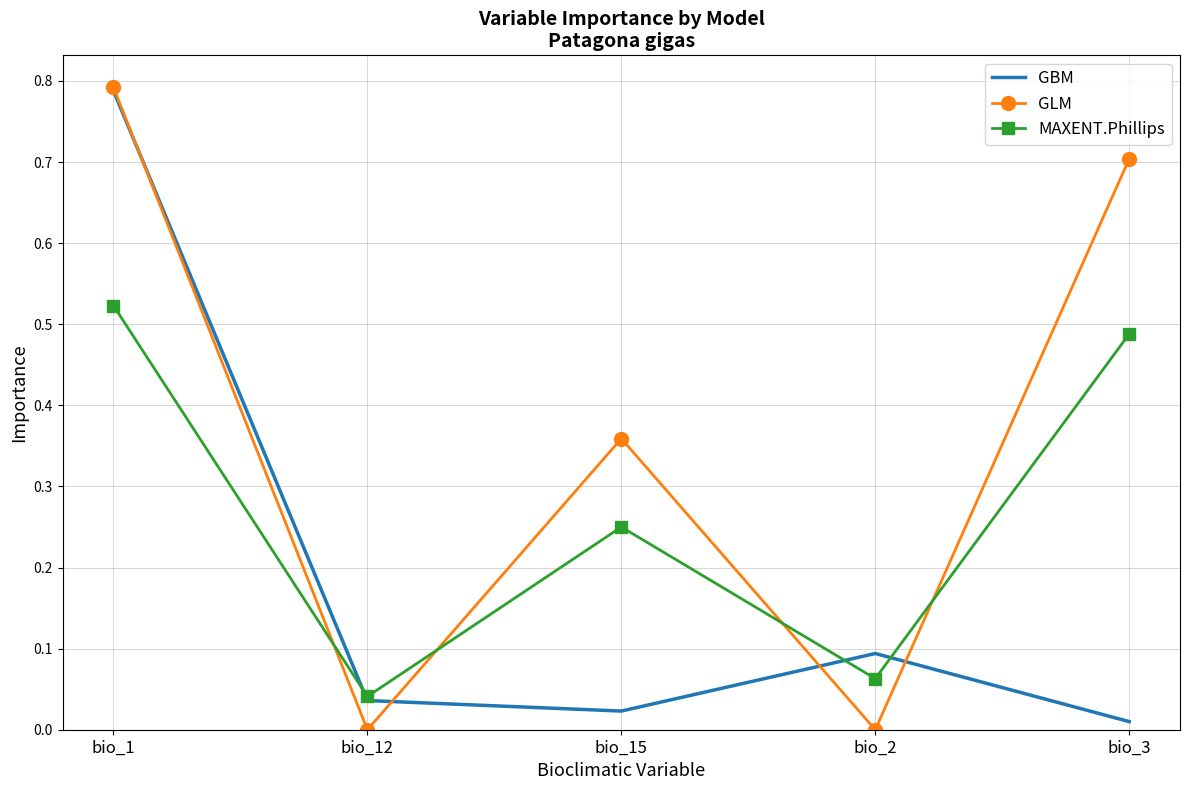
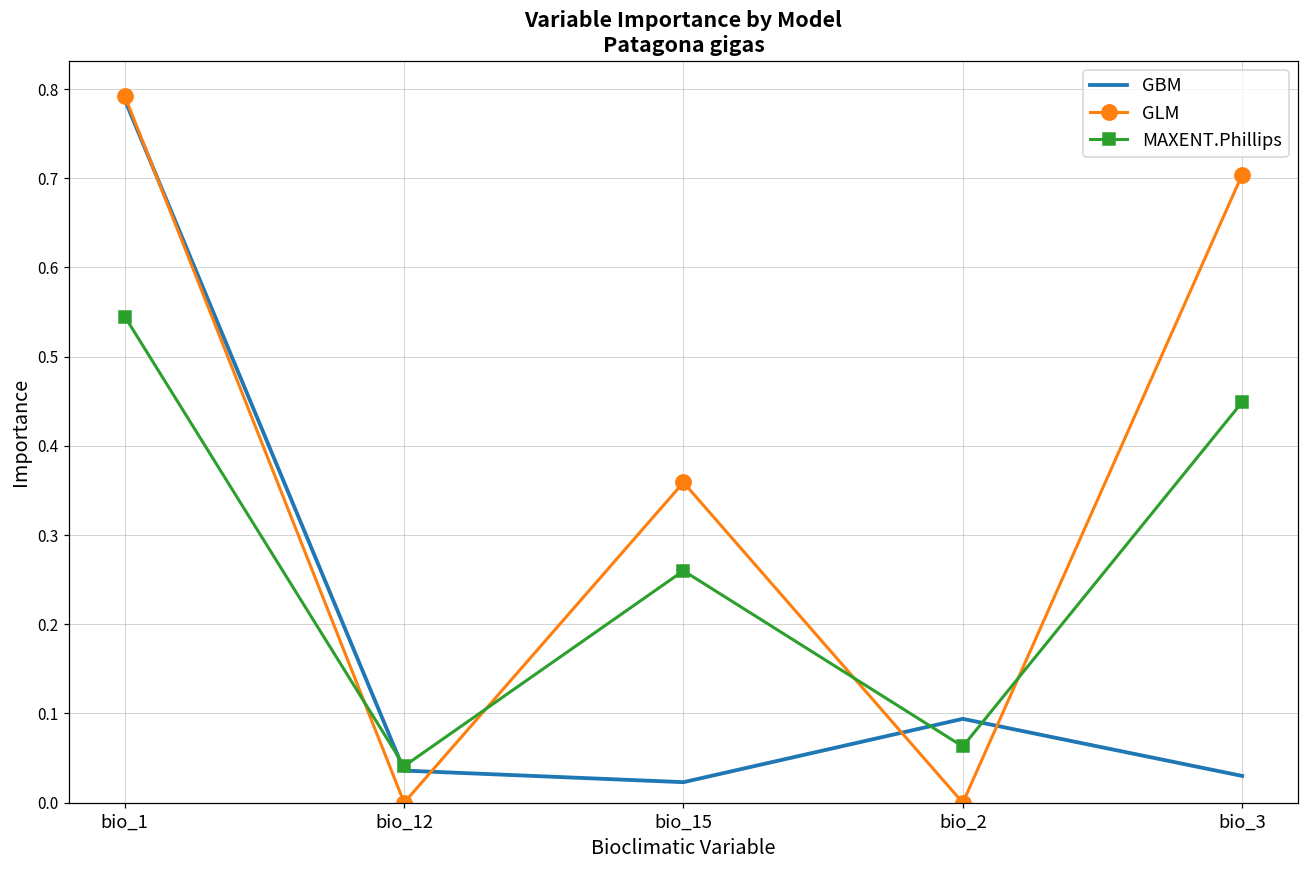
MAXENT.Phillips, bio_1: 0.52 -> 0.55
MAXENT.Phillips, bio_15: 0.25 -> 0.26
GBM, bio_3: 0.01 -> 0.03
MAXENT.Phillips, bio_3: 0.49 -> 0.45
